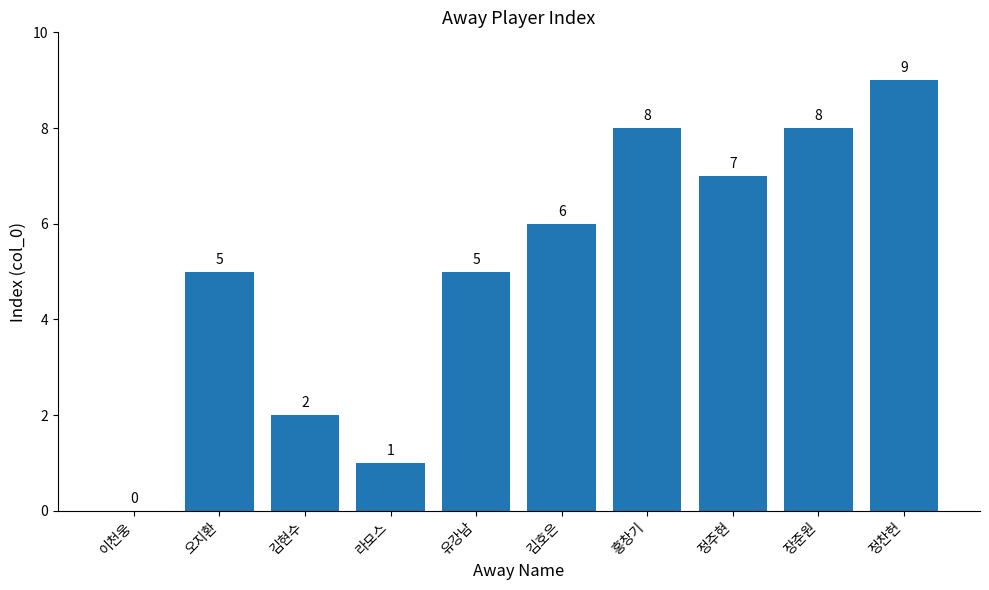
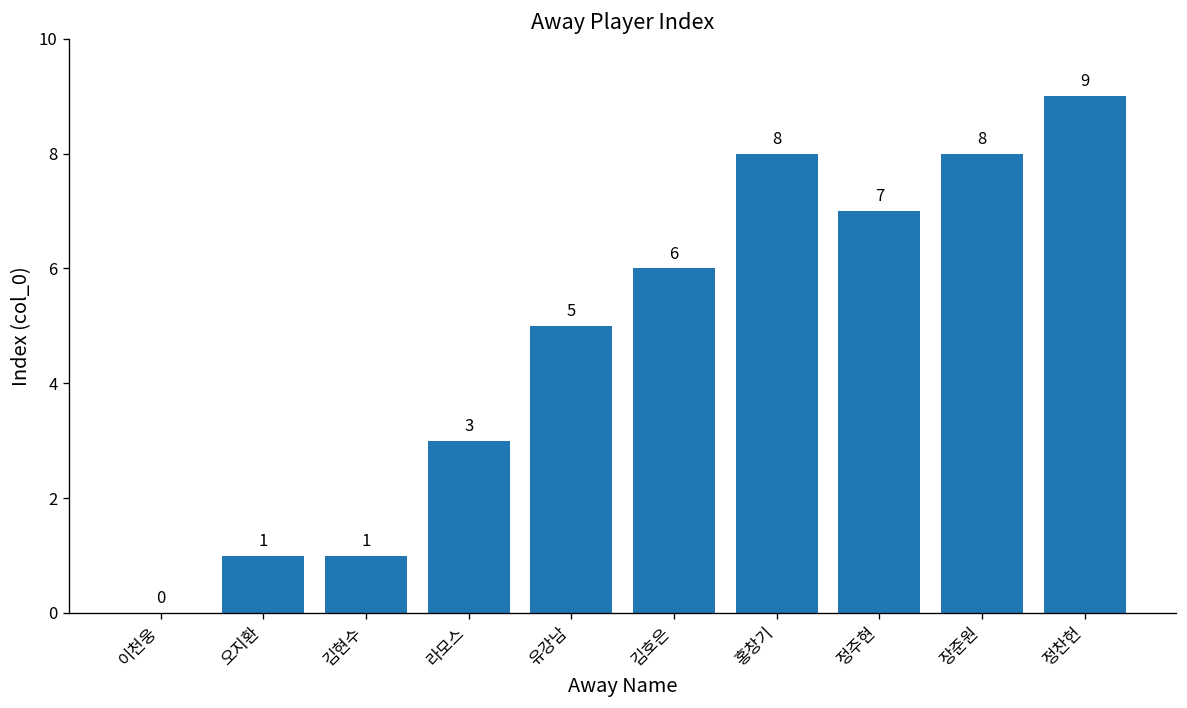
오지환: 5 -> 1
김현수: 2 -> 1
라모스: 1 -> 3
